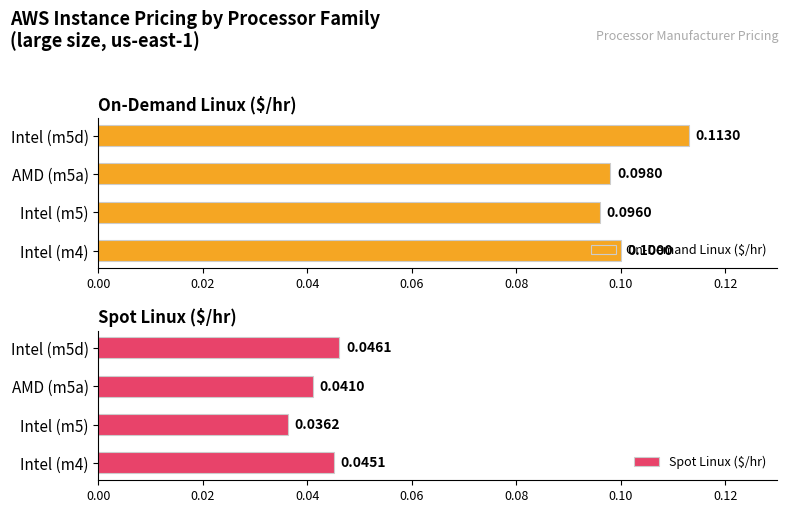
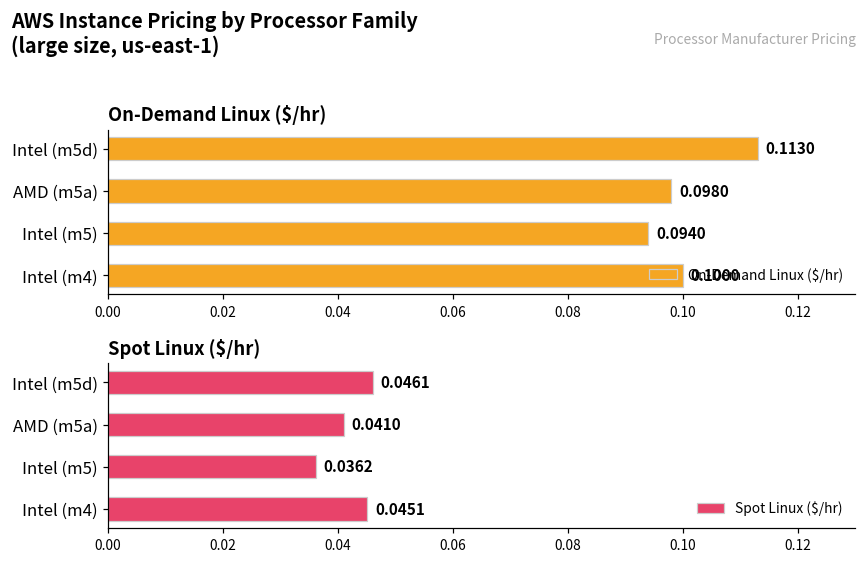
On-Demand Linux ($/hr), Intel (m5): 0.0960 -> 0.0940
